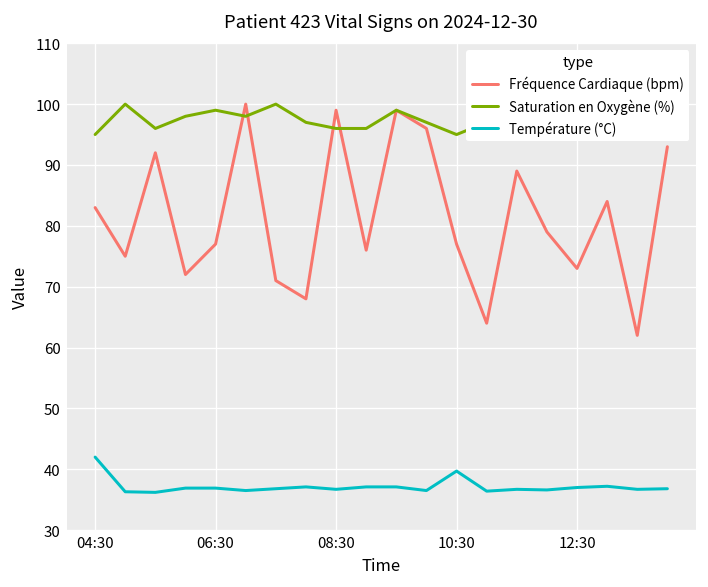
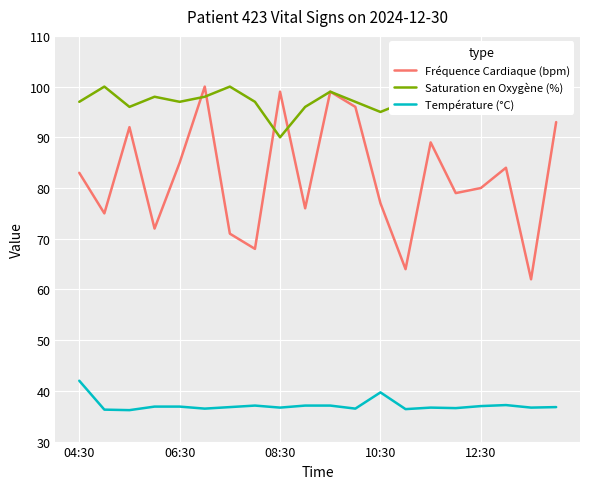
Saturation en Oxygène (%), 04:30: 95 -> 97
Fréquence Cardiaque (bpm), 06:30: 77 -> 85
Saturation en Oxygène (%), 06:30: 99 -> 97
Saturation en Oxygène (%), 08:30: 96 -> 90
Fréquence Cardiaque (bpm), 12:30: 73 -> 80
